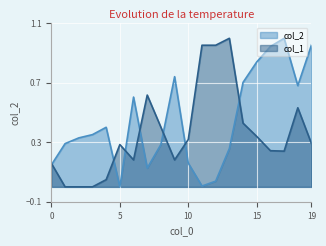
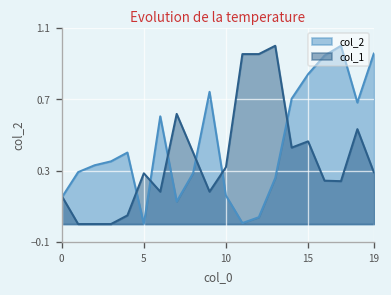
col_1, 15: 0.34 -> 0.46
